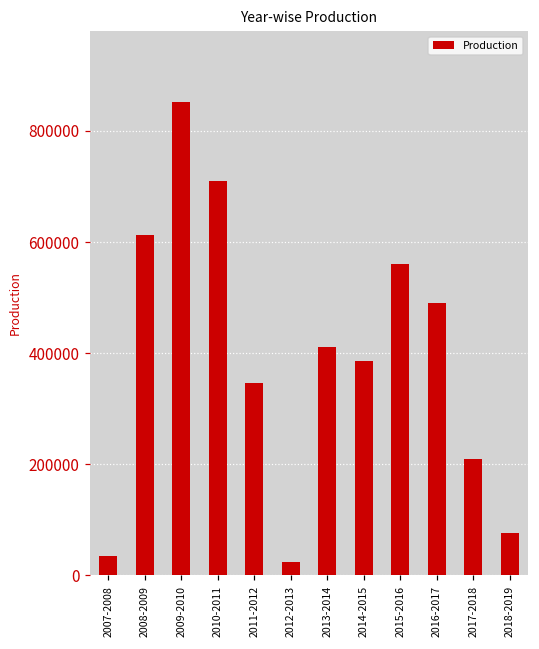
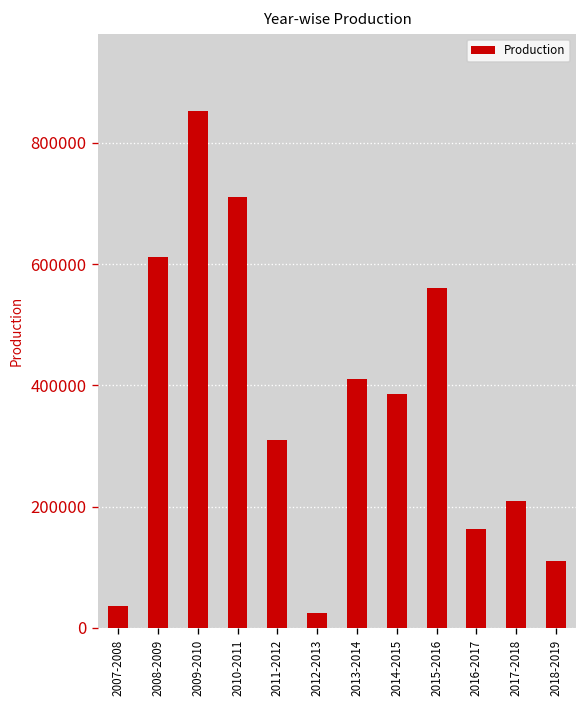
2011-2012: 350000 -> 310000
2016-2017: 490000 -> 160000
2018-2019: 80000 -> 110000
